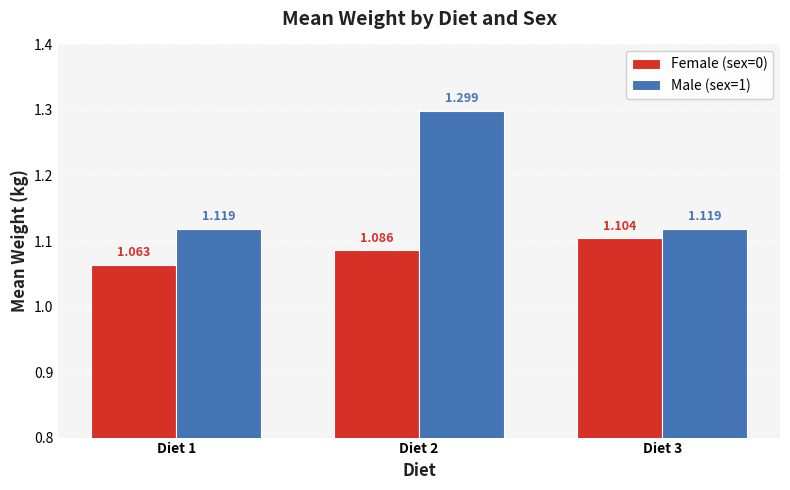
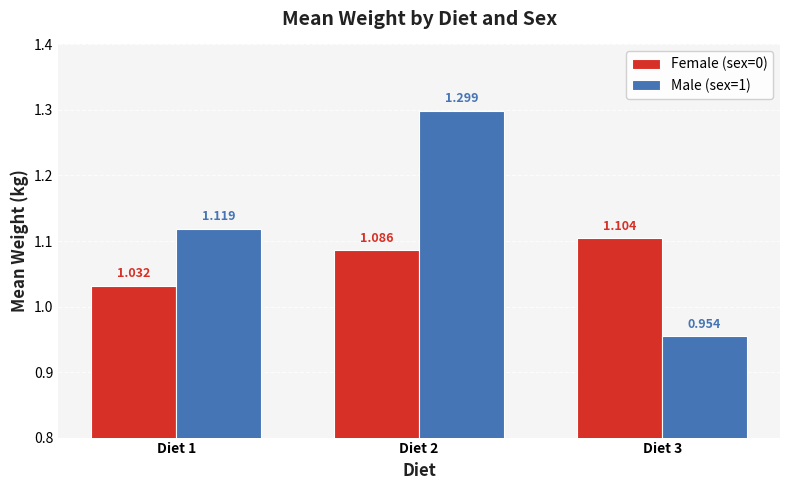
Female (sex=0), Diet 1: 1.063 -> 1.032
Male (sex=1), Diet 3: 1.119 -> 0.954
